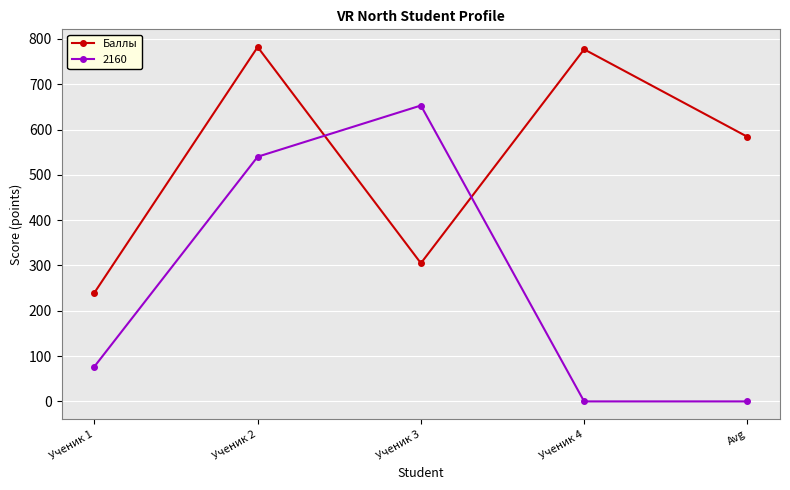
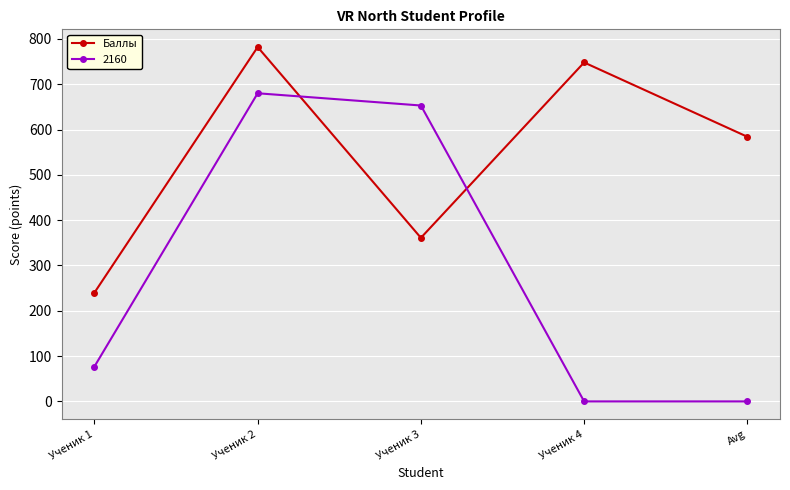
2160, Ученик 2: 540 -> 680
Баллы, Ученик 3: 310 -> 360
Баллы, Ученик 4: 780 -> 750
